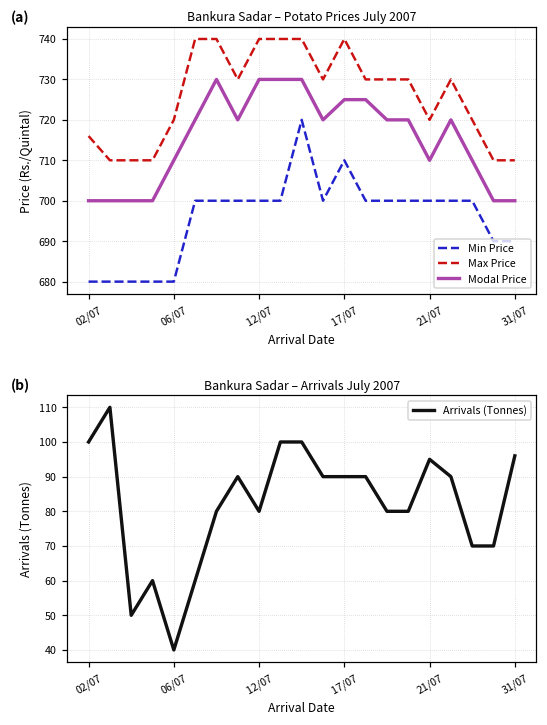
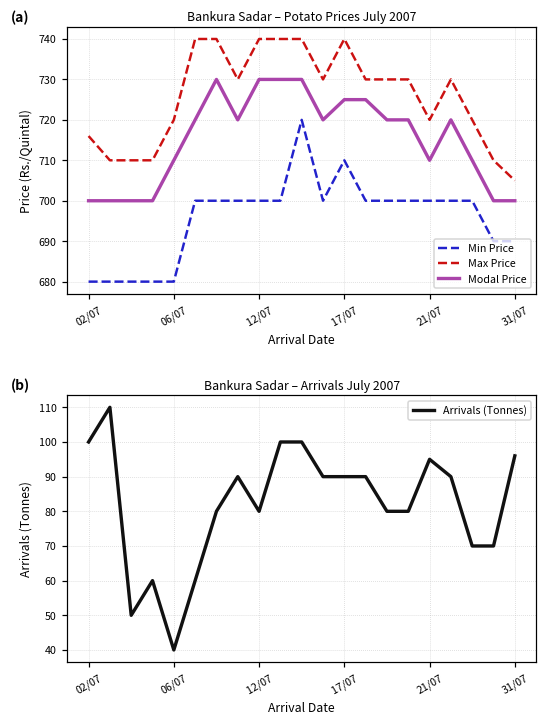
Bankura Sadar – Potato Prices July 2007, Max Price, 31/07: 710 -> 705
